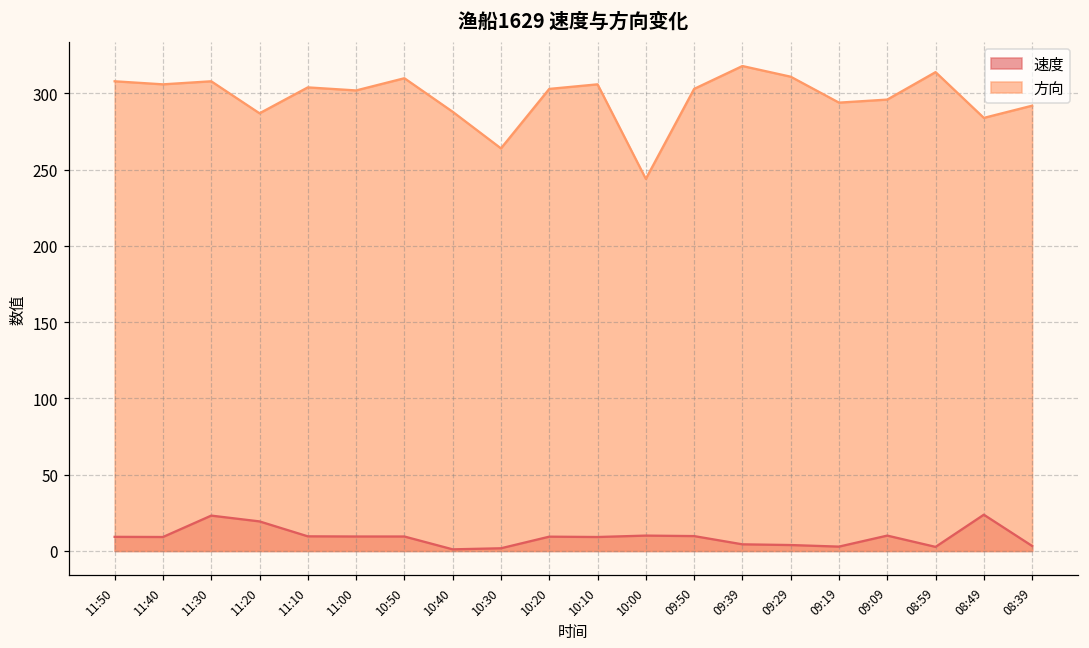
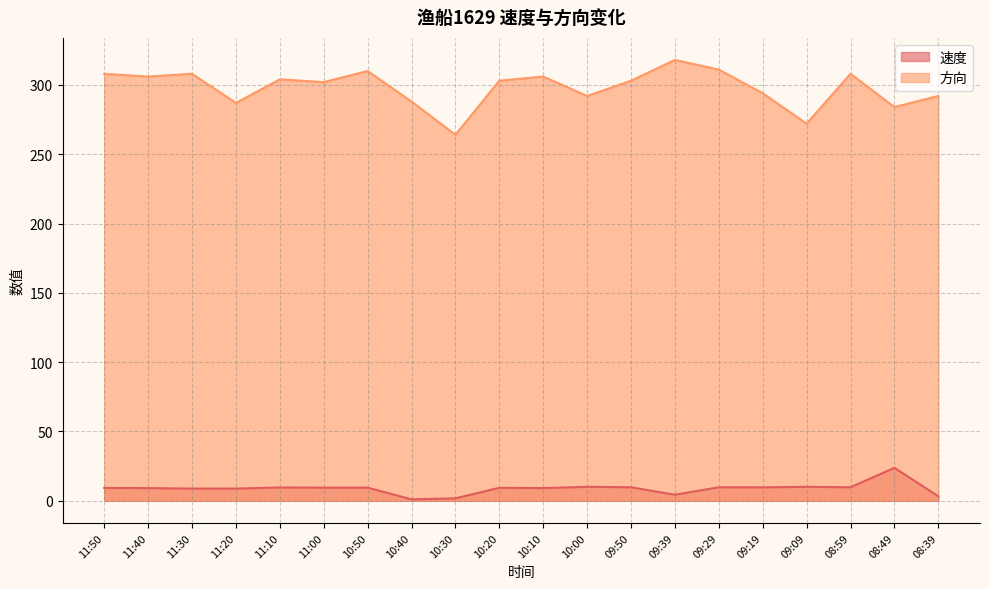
速度, 11:30: 23 -> 9
速度, 11:20: 19 -> 9
方向, 10:00: 244 -> 292
速度, 09:29: 4 -> 10
速度, 09:19: 3 -> 10
方向, 09:09: 296 -> 272
速度, 08:59: 3 -> 10
方向, 08:59: 314 -> 308
